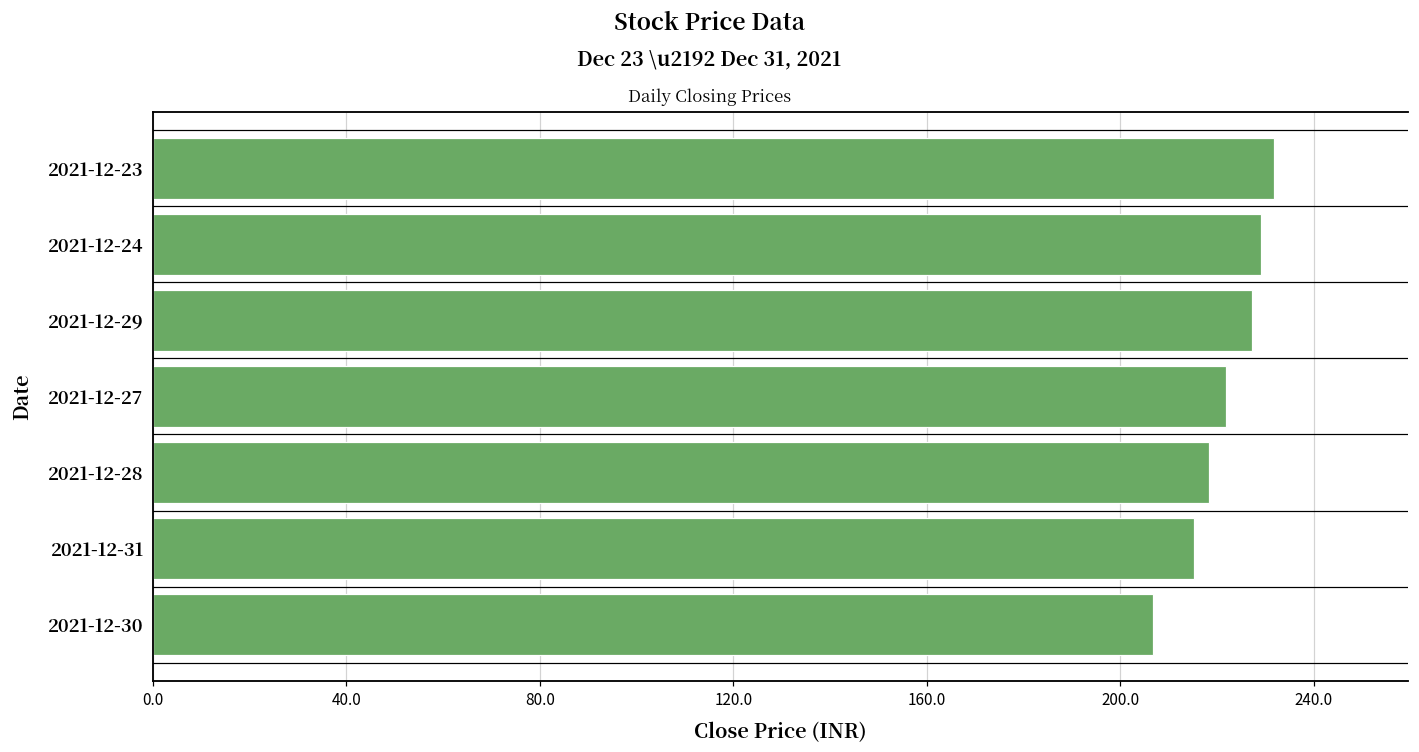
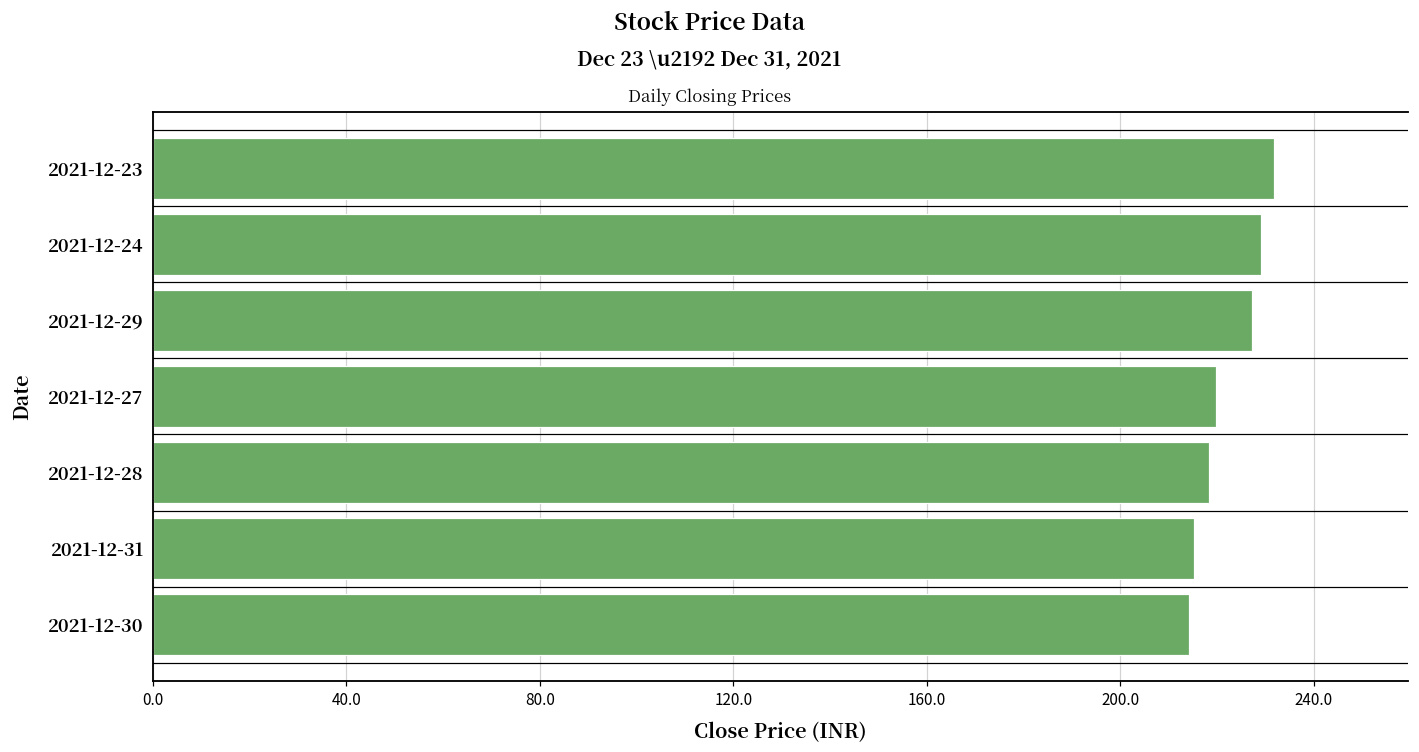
2021-12-27: 222 -> 220
2021-12-30: 207 -> 214
